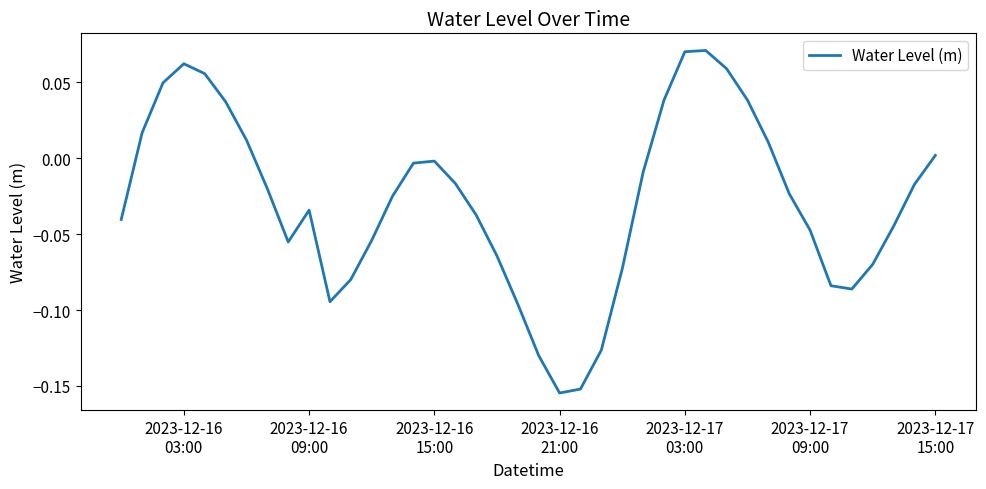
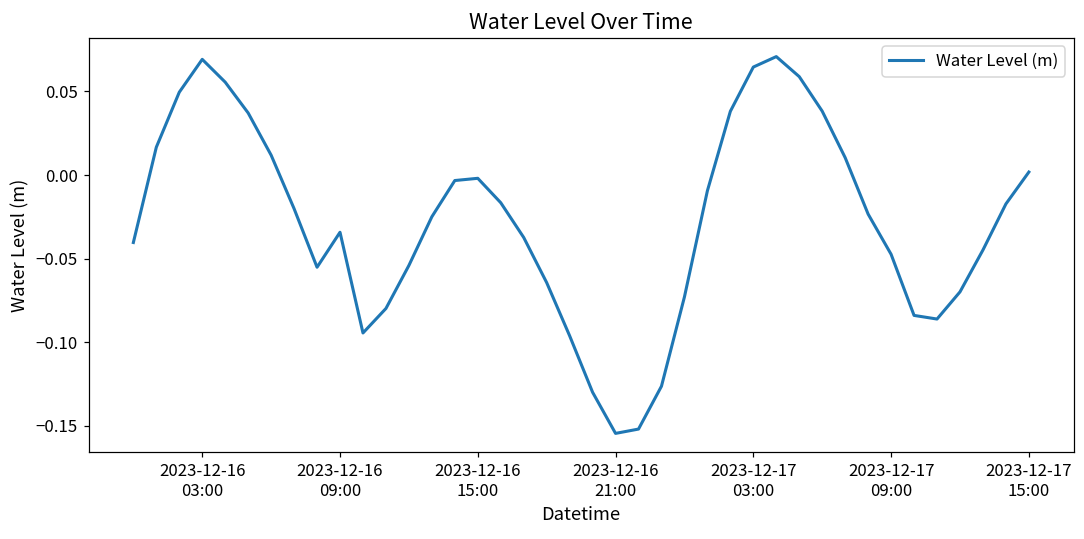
2023-12-16 03:00: 0.062 -> 0.069
2023-12-17 03:00: 0.070 -> 0.065
